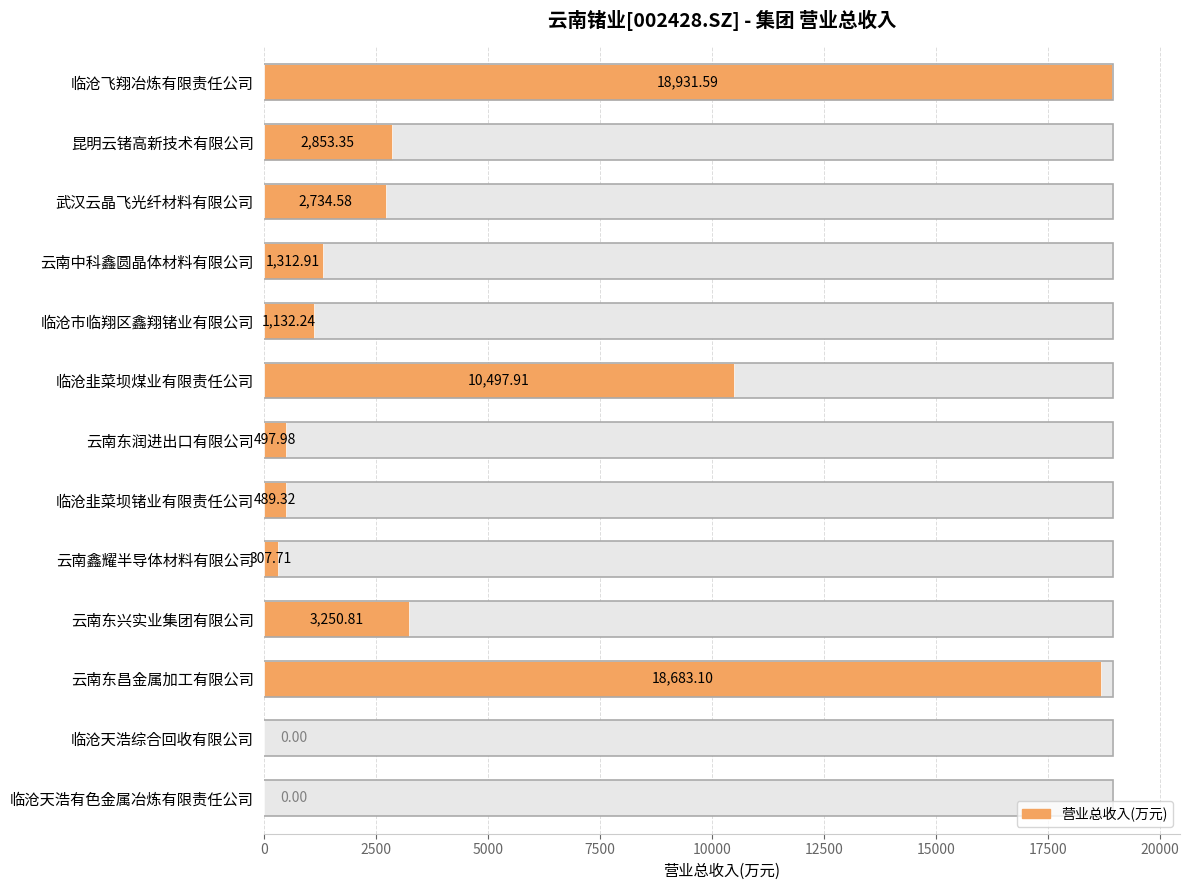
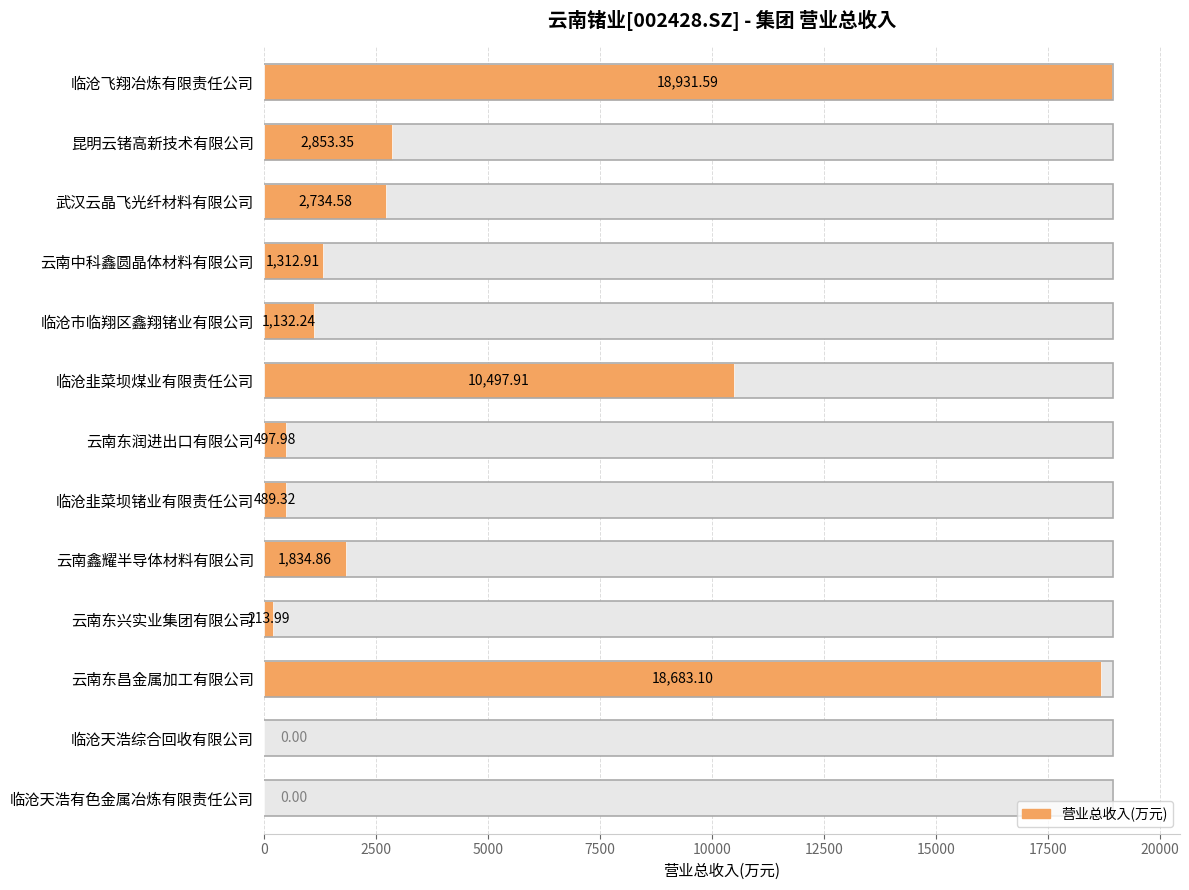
营业总收入(万元), 云南鑫耀半导体材料有限公司: 307.71 -> 1,834.86
营业总收入(万元), 云南东兴实业集团有限公司: 3,250.81 -> 213.99
